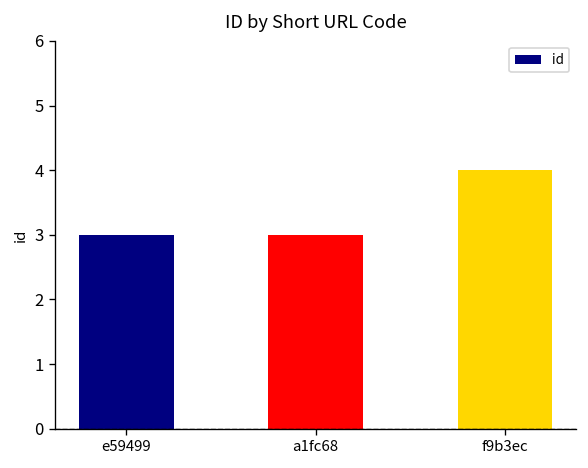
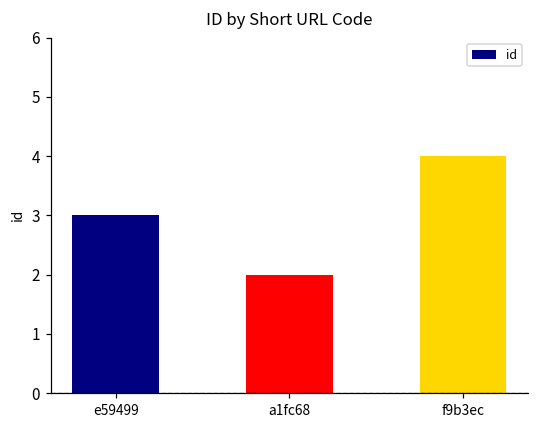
a1fc68: 3 -> 2
